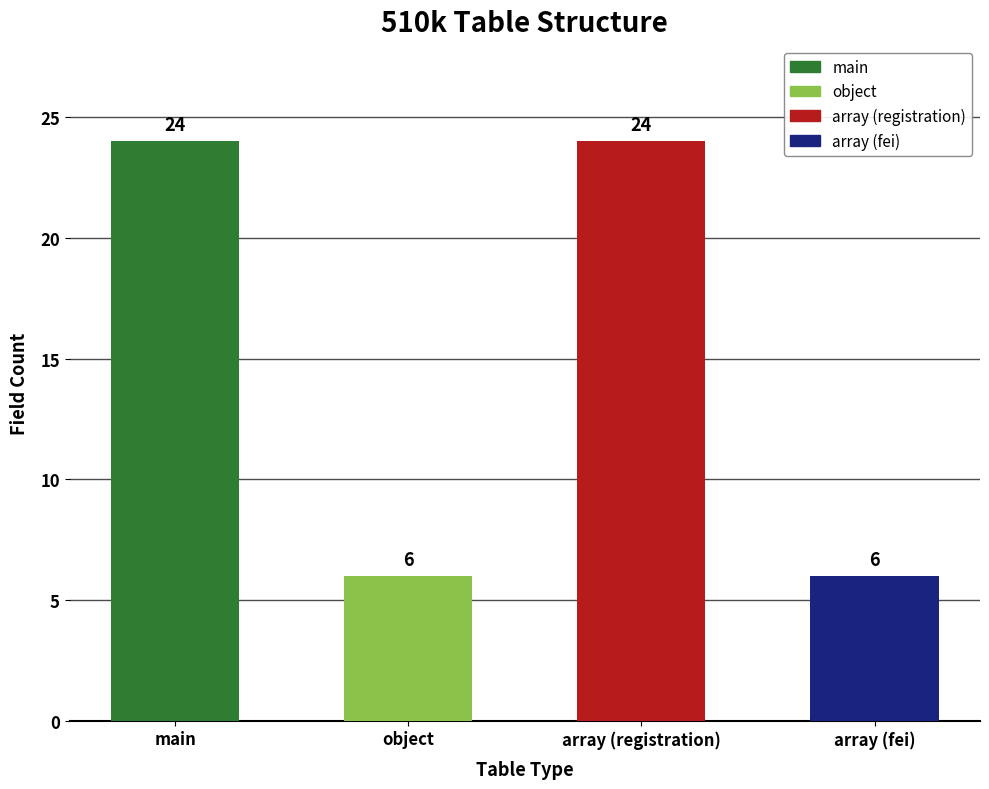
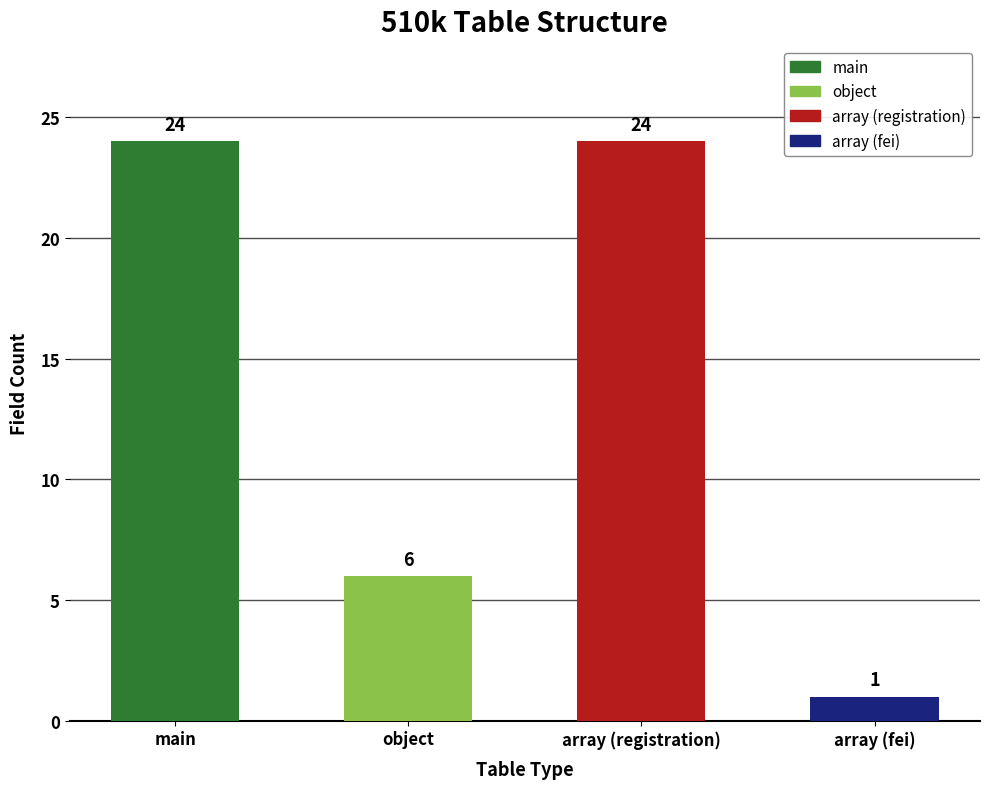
array (fei): 6 -> 1
